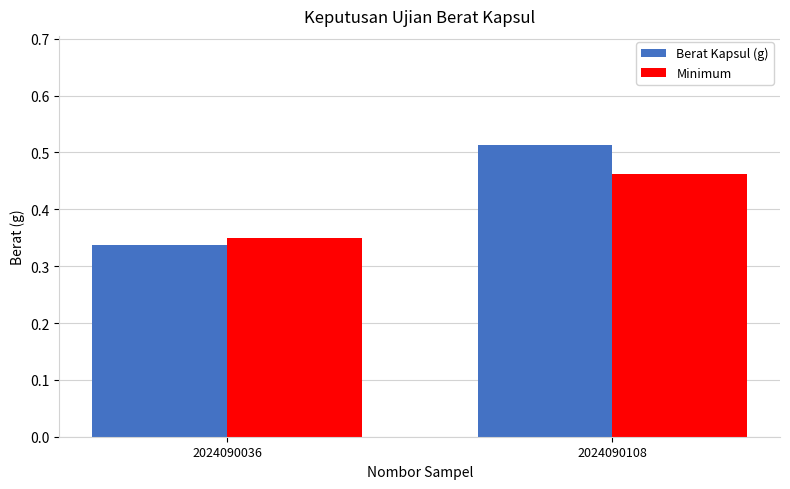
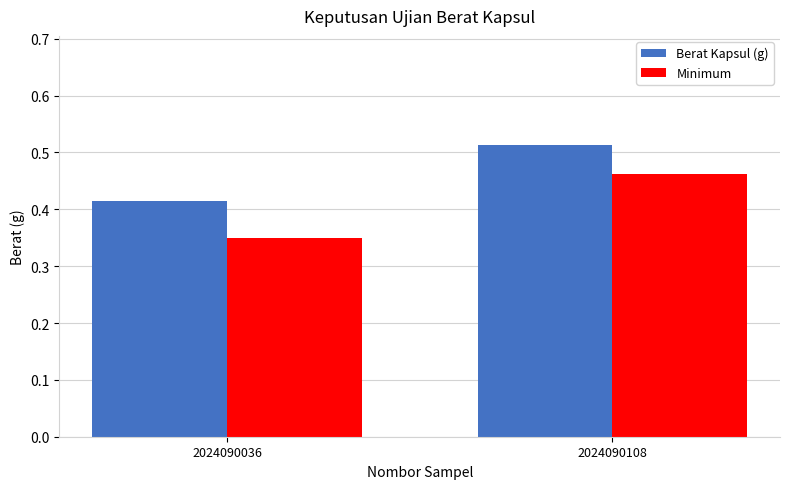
Berat Kapsul (g), 2024090036: 0.34 -> 0.41
